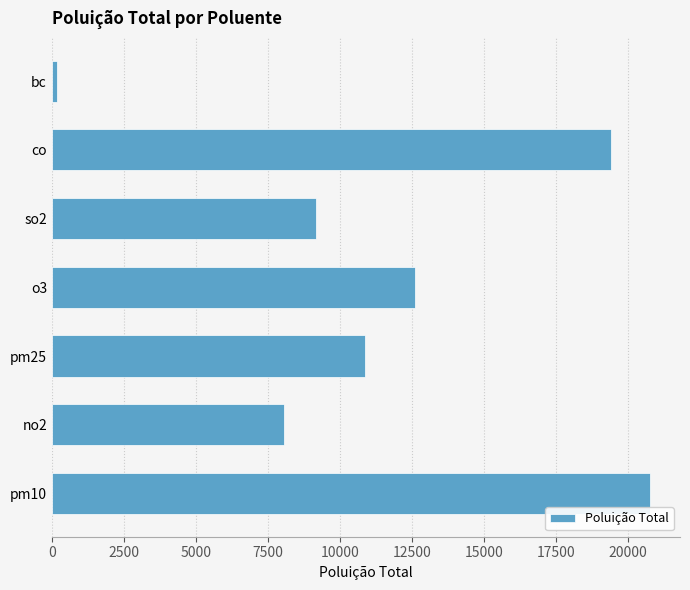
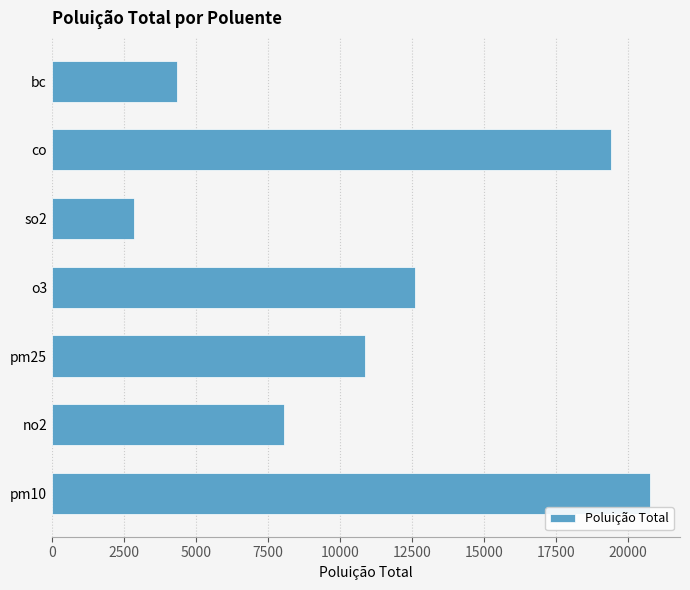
bc: 200 -> 4300
so2: 9200 -> 2800
